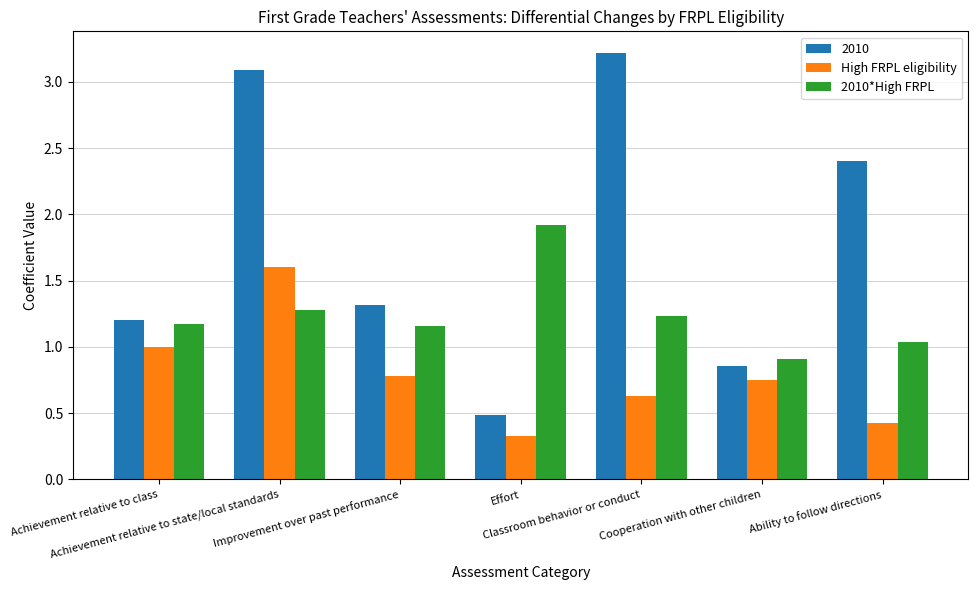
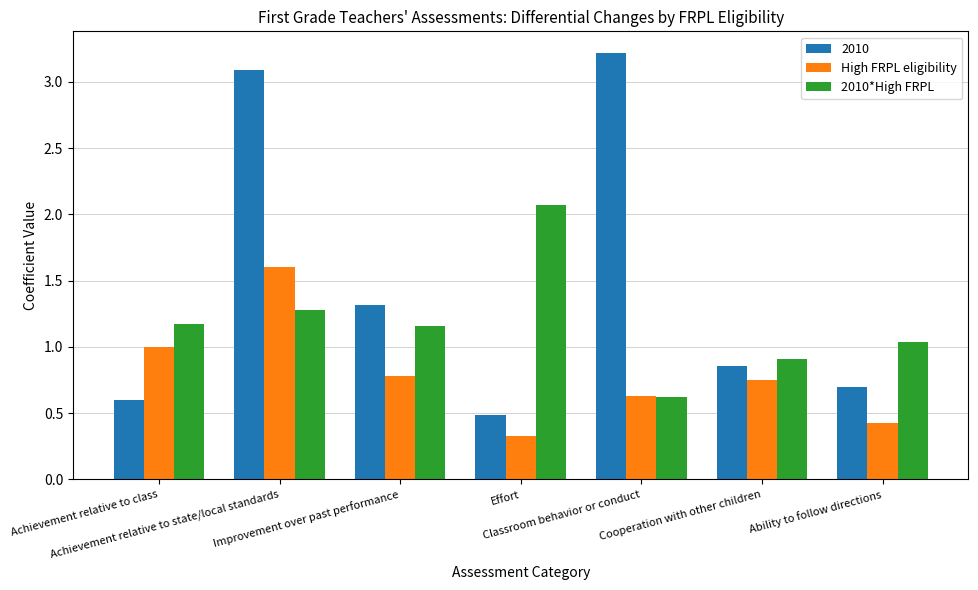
2010, Achievement relative to class: 1.2 -> 0.6
2010*High FRPL, Effort: 1.92 -> 2.07
2010*High FRPL, Classroom behavior or conduct: 1.23 -> 0.62
2010, Ability to follow directions: 2.4 -> 0.7
